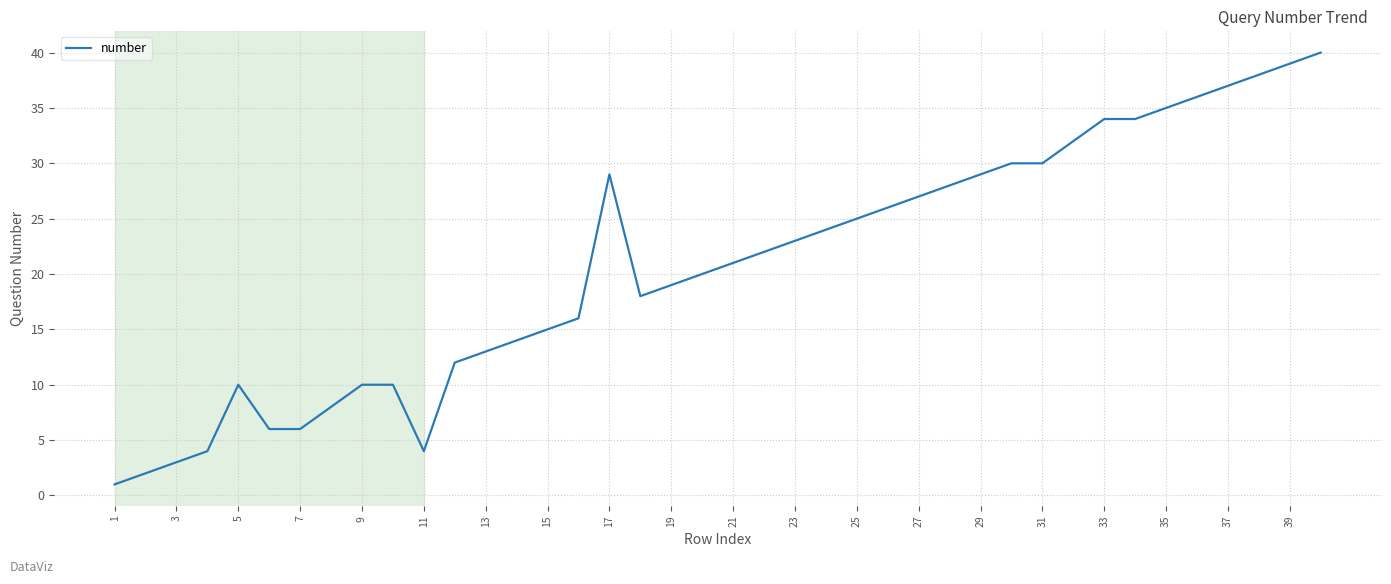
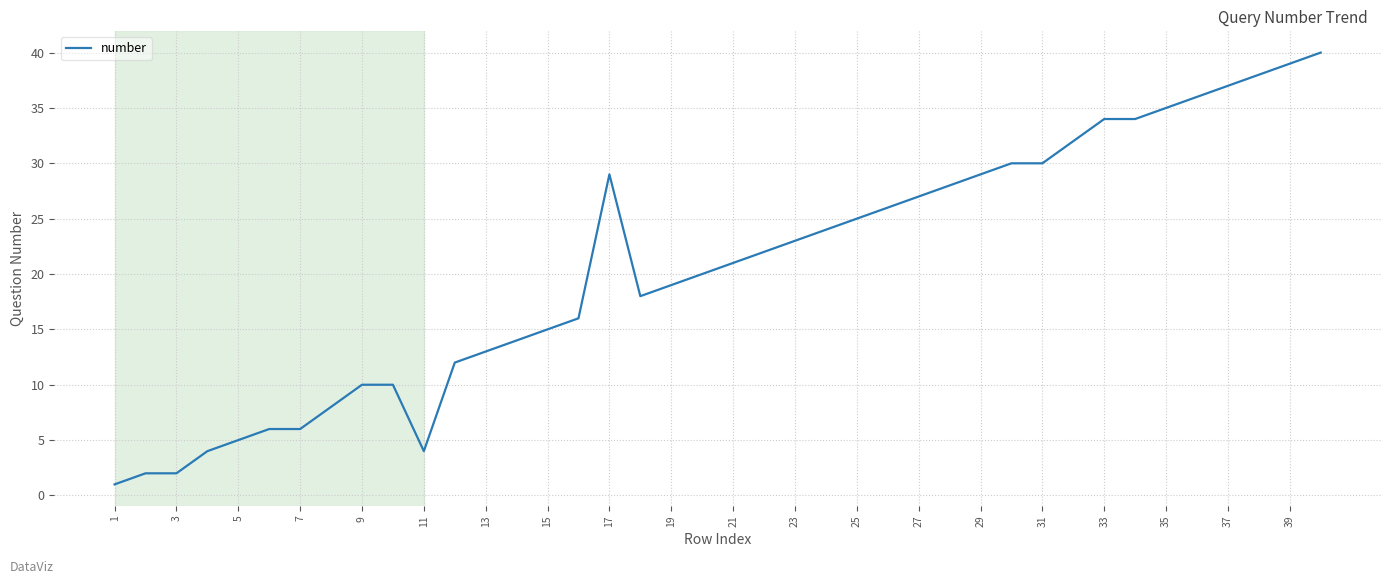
3: 3 -> 2
5: 10 -> 5
